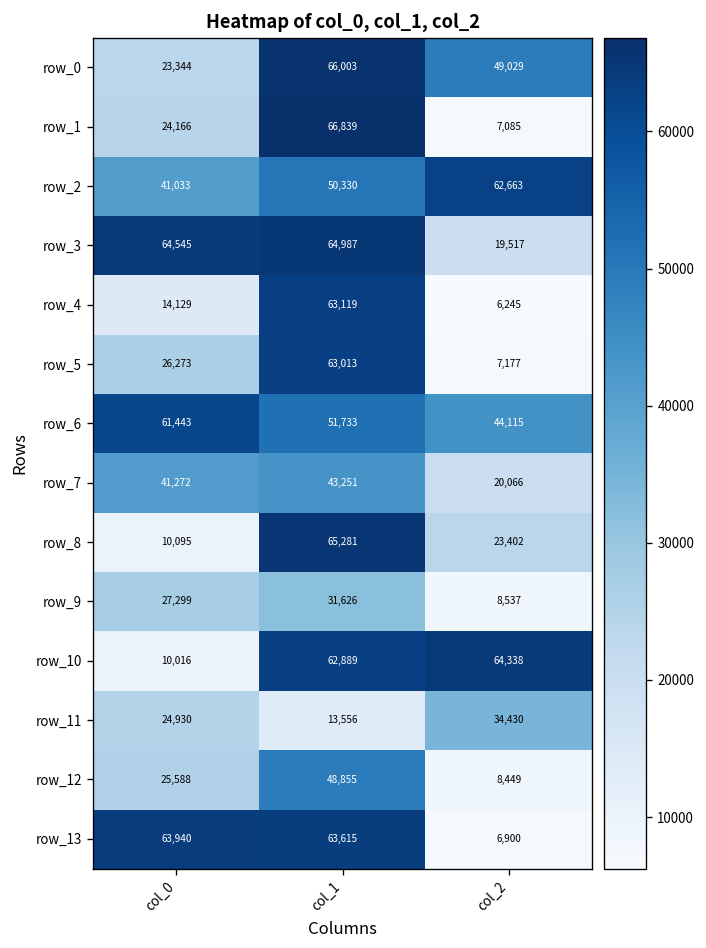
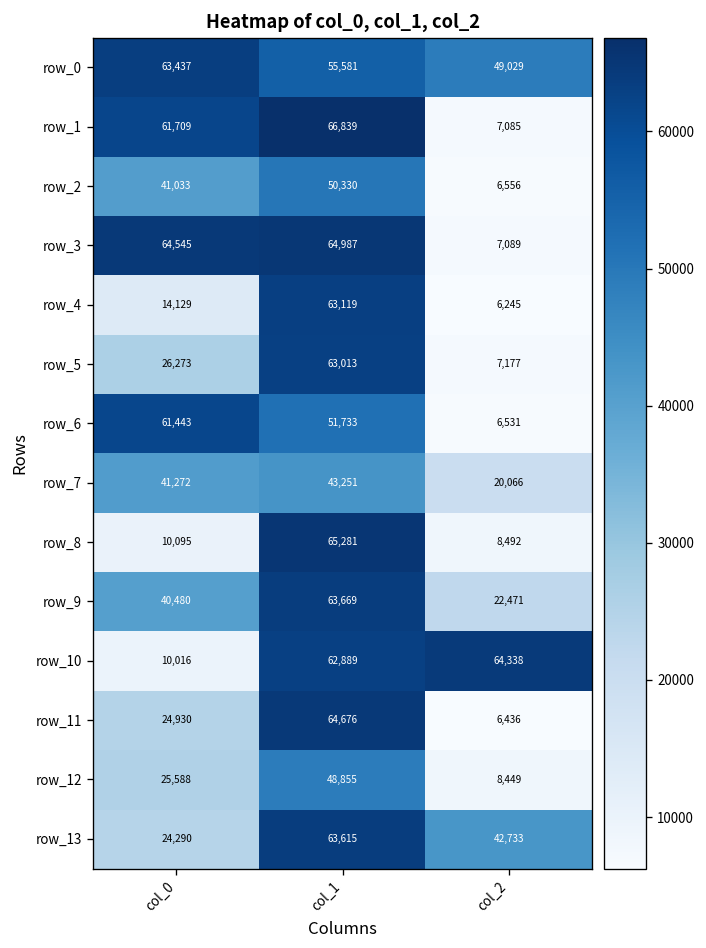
row_0, col_0: 23,344 -> 63,437
row_0, col_1: 66,003 -> 55,581
row_1, col_0: 24,166 -> 61,709
row_2, col_2: 62,663 -> 6,556
row_3, col_2: 19,517 -> 7,089
row_6, col_2: 44,115 -> 6,531
row_8, col_2: 23,402 -> 8,492
row_9, col_0: 27,299 -> 40,480
row_9, col_1: 31,626 -> 63,669
row_9, col_2: 8,537 -> 22,471
row_11, col_1: 13,556 -> 64,676
row_11, col_2: 34,430 -> 6,436
row_13, col_0: 63,940 -> 24,290
row_13, col_2: 6,900 -> 42,733
